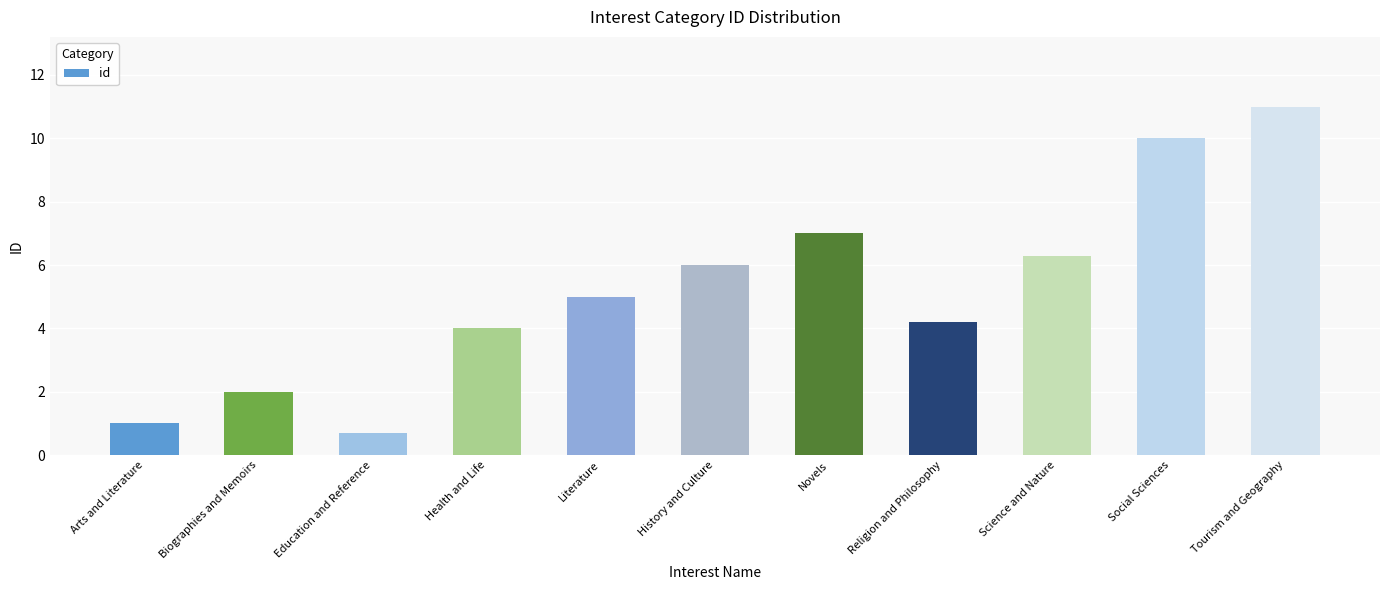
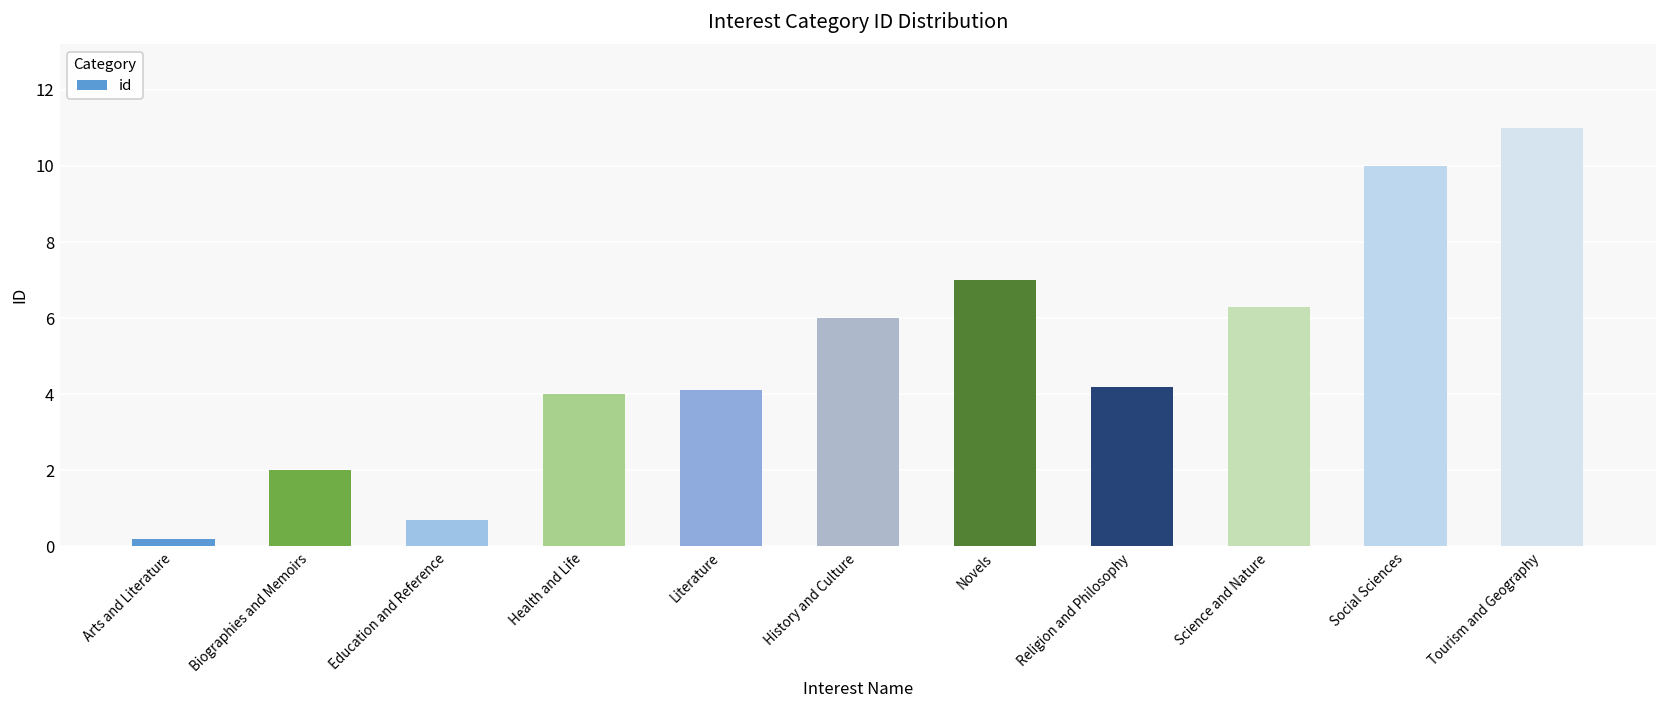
Arts and Literature: 1.0 -> 0.2
Literature: 5.0 -> 4.1
